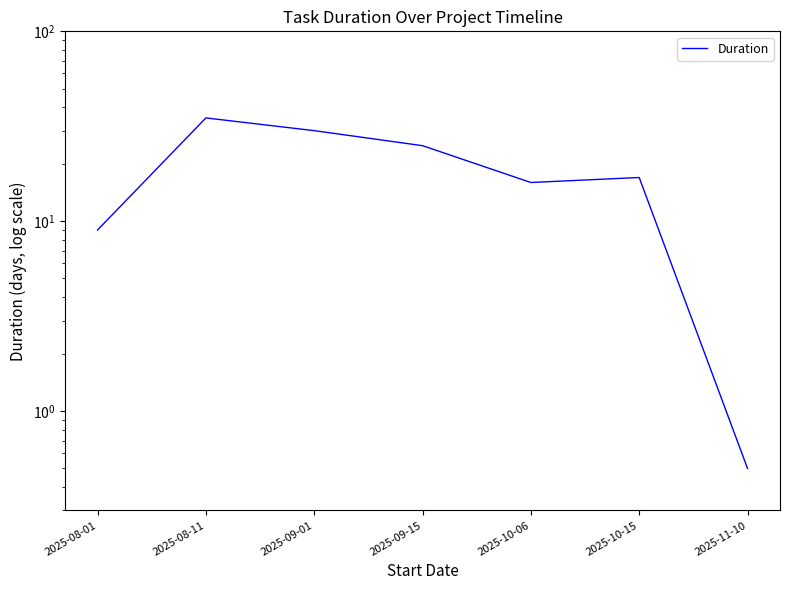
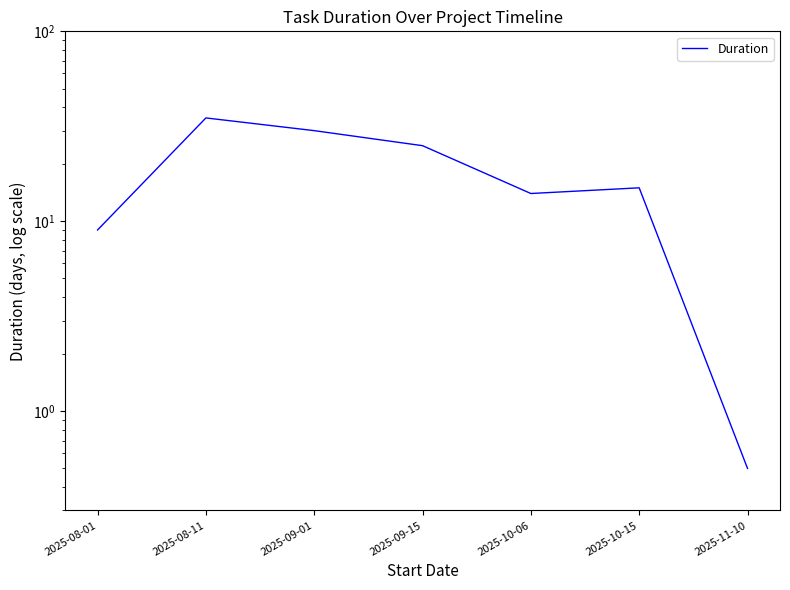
2025-10-06: 16 -> 14
2025-10-15: 17 -> 15
